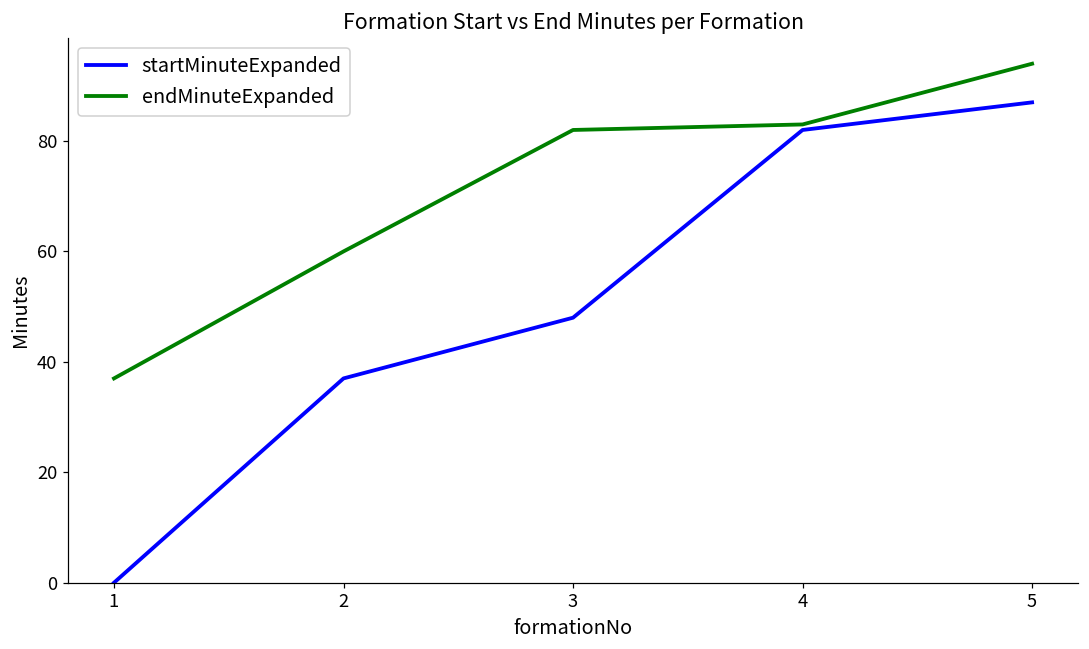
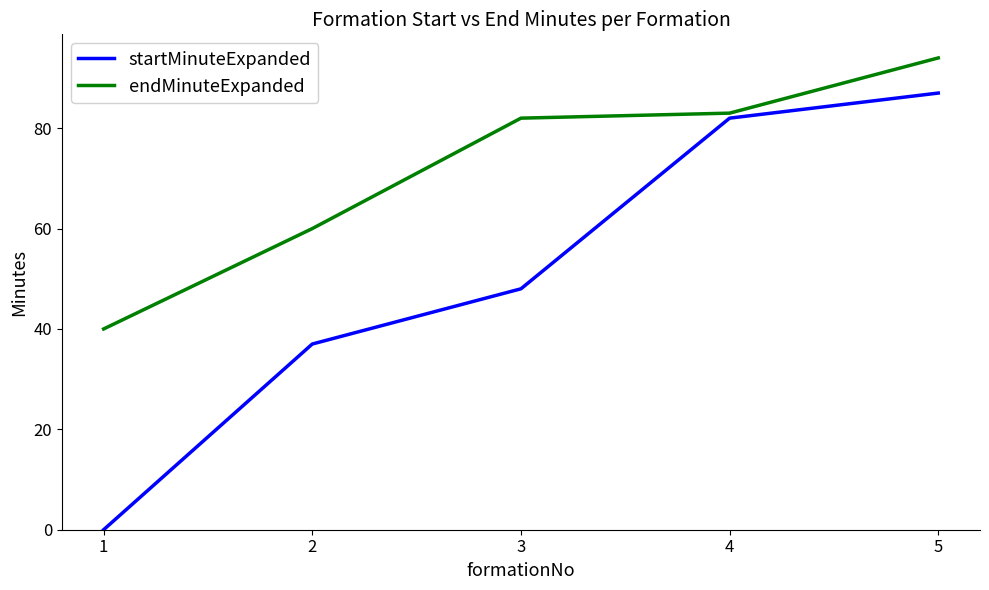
endMinuteExpanded, 1: 37 -> 40
